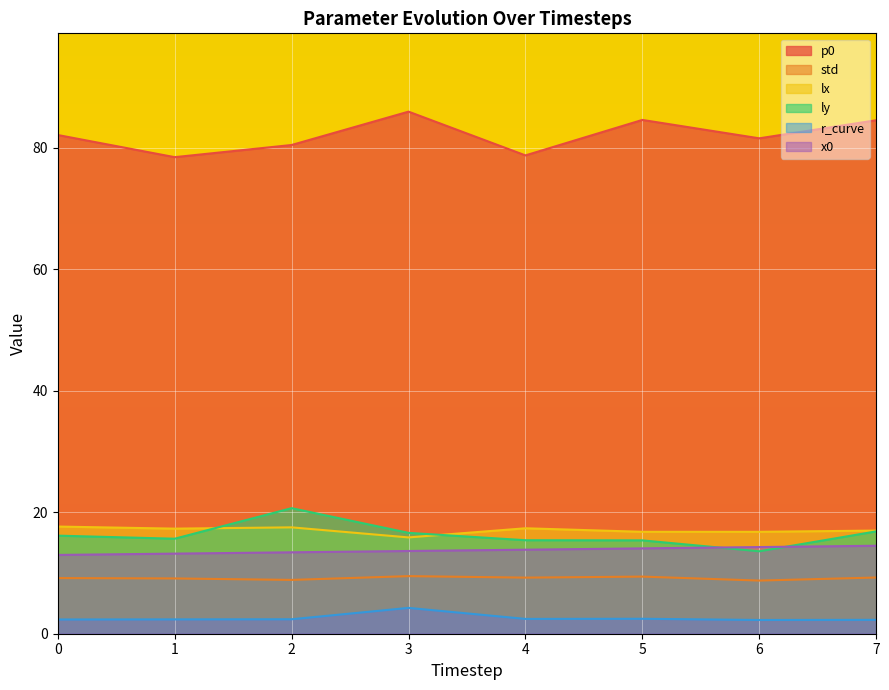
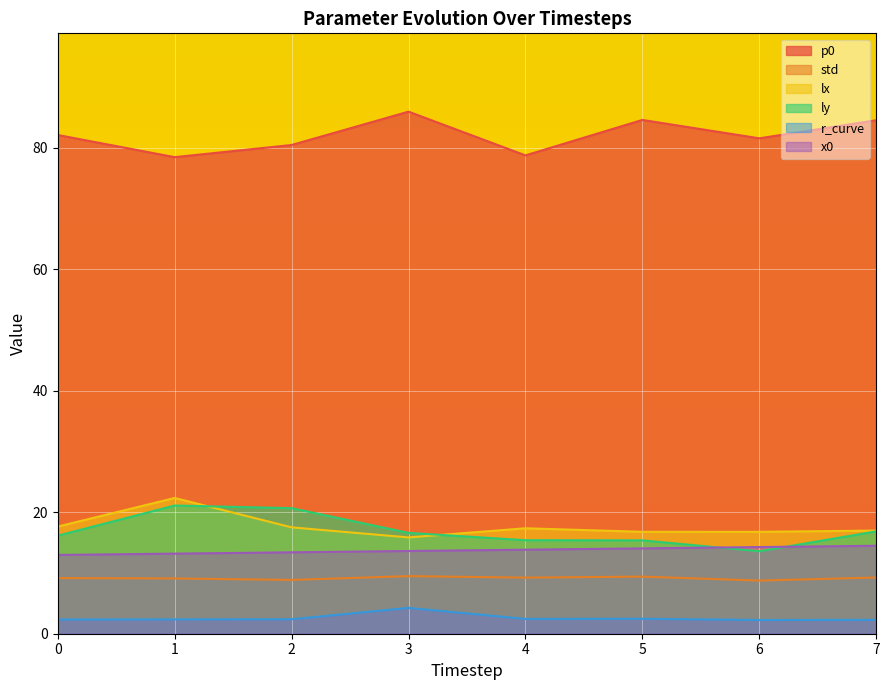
lx, 1: 17 -> 22
ly, 1: 16 -> 21
